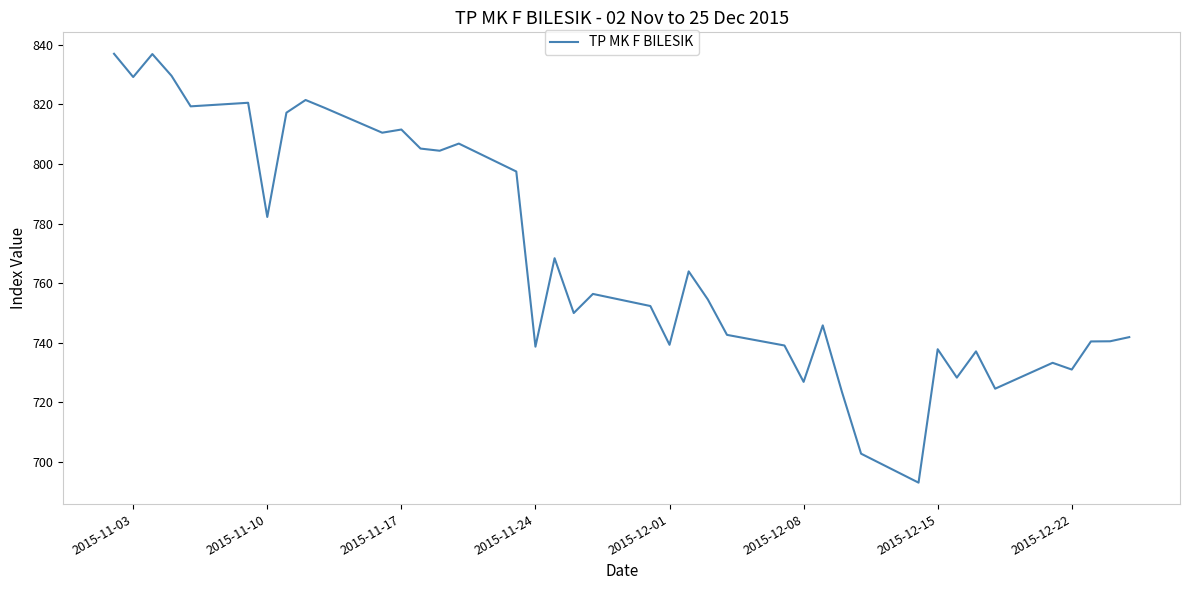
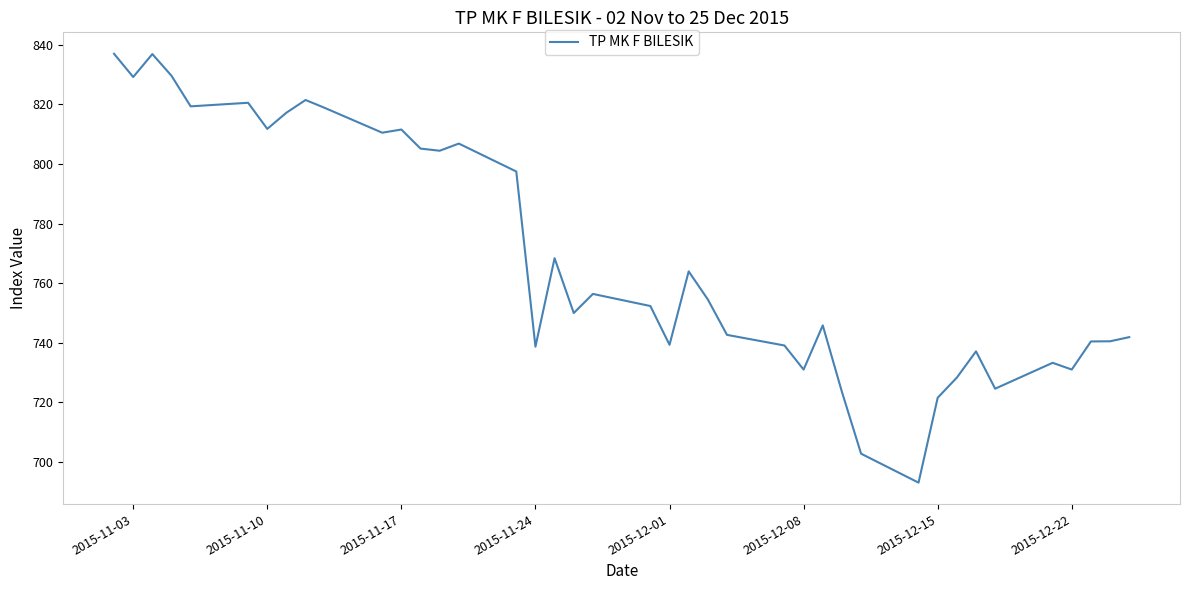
2015-11-10: 782 -> 812
2015-12-08: 727 -> 731
2015-12-15: 738 -> 722
